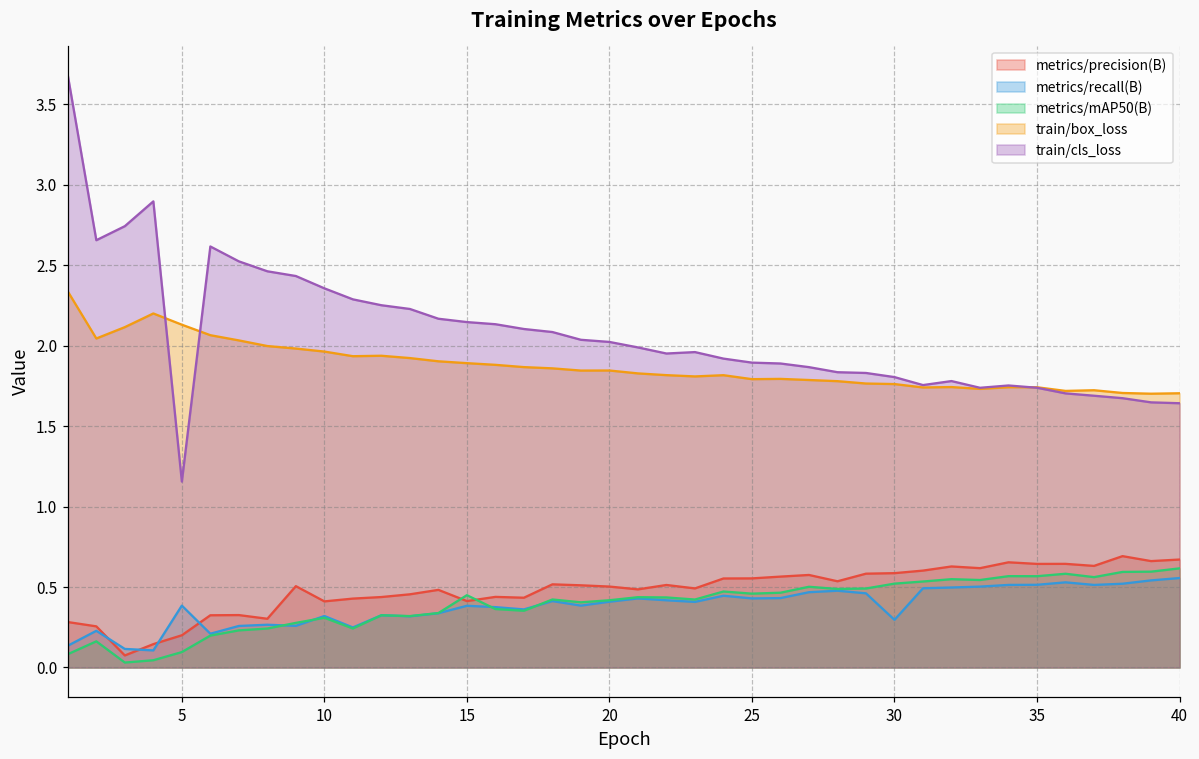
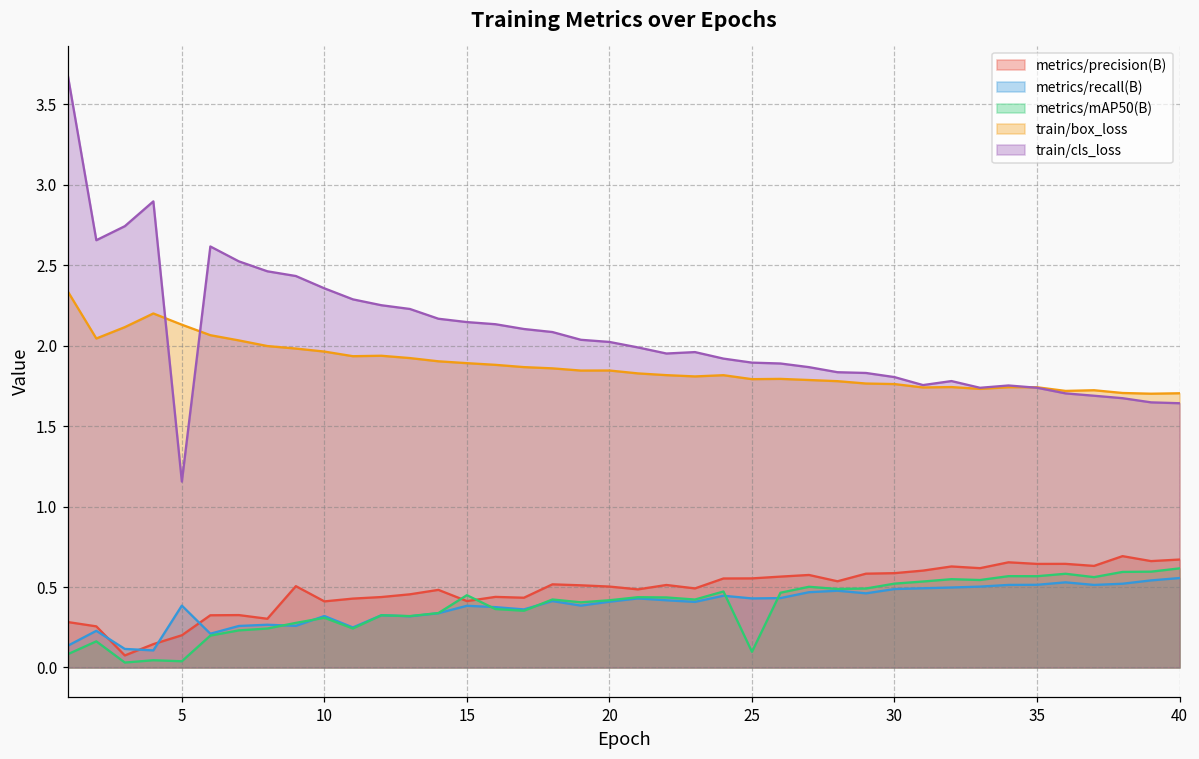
metrics/mAP50(B), 5: 0.10 -> 0.04
metrics/mAP50(B), 25: 0.46 -> 0.10
metrics/recall(B), 30: 0.30 -> 0.49
